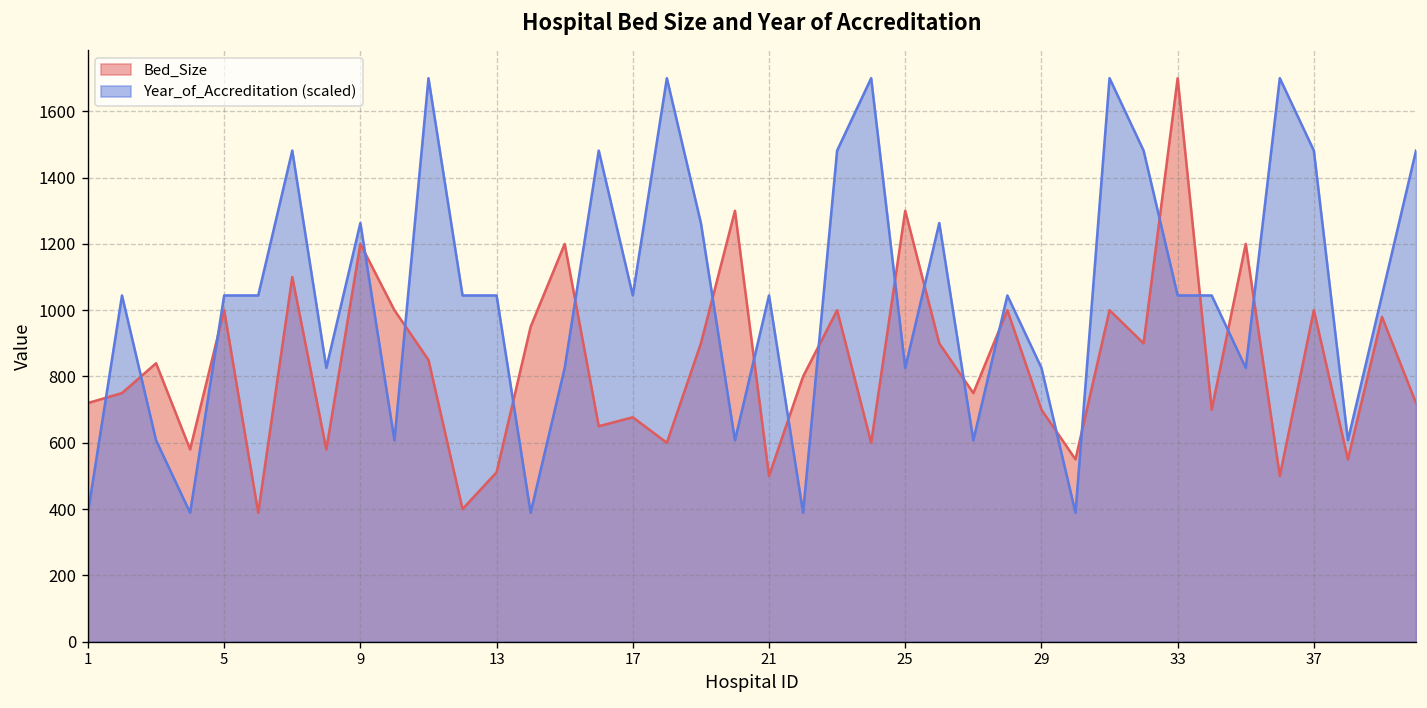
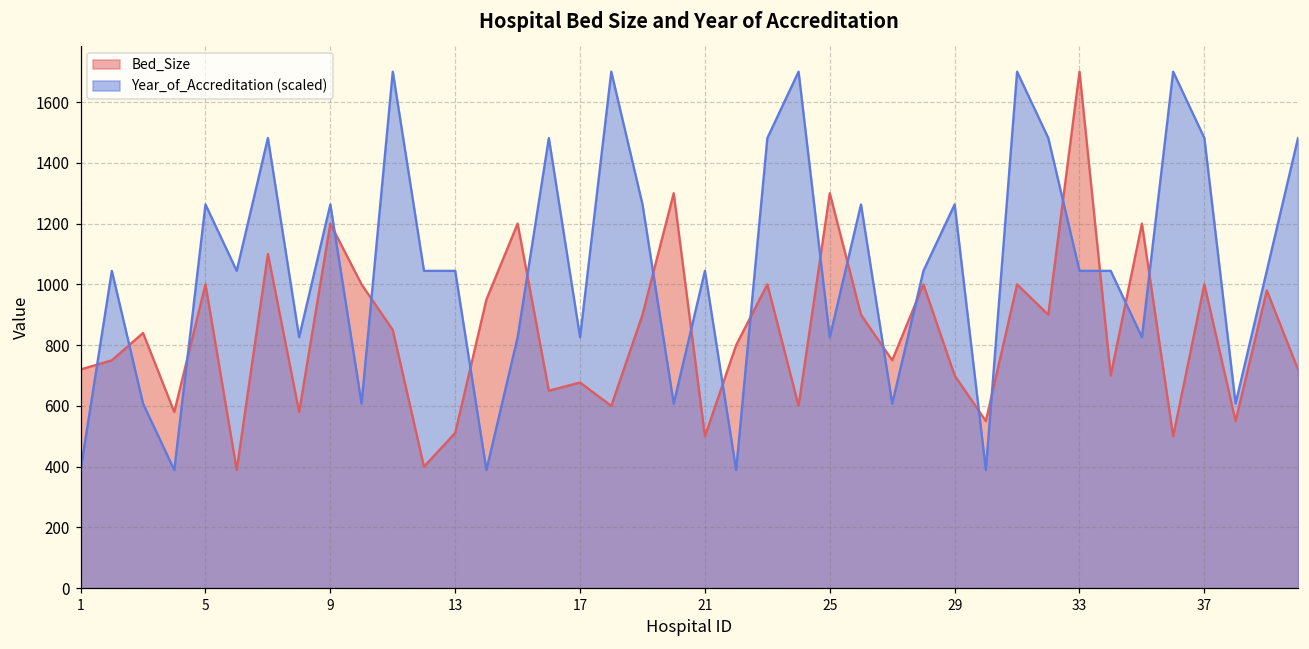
Year_of_Accreditation (scaled), 5: 1040 -> 1260
Year_of_Accreditation (scaled), 17: 1040 -> 830
Year_of_Accreditation (scaled), 29: 830 -> 1260
